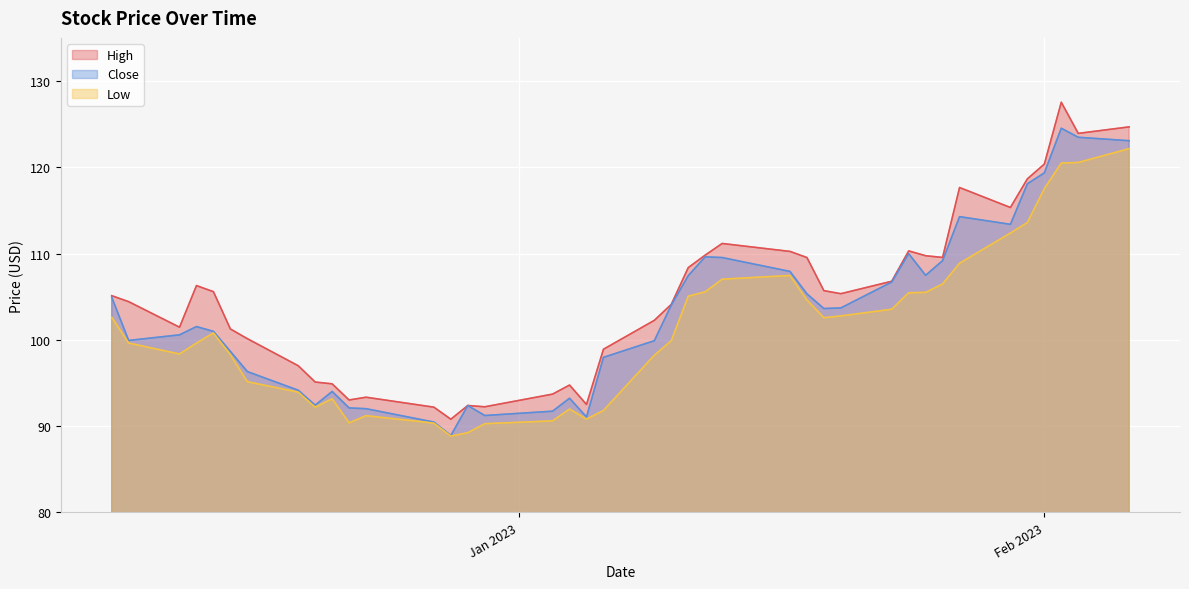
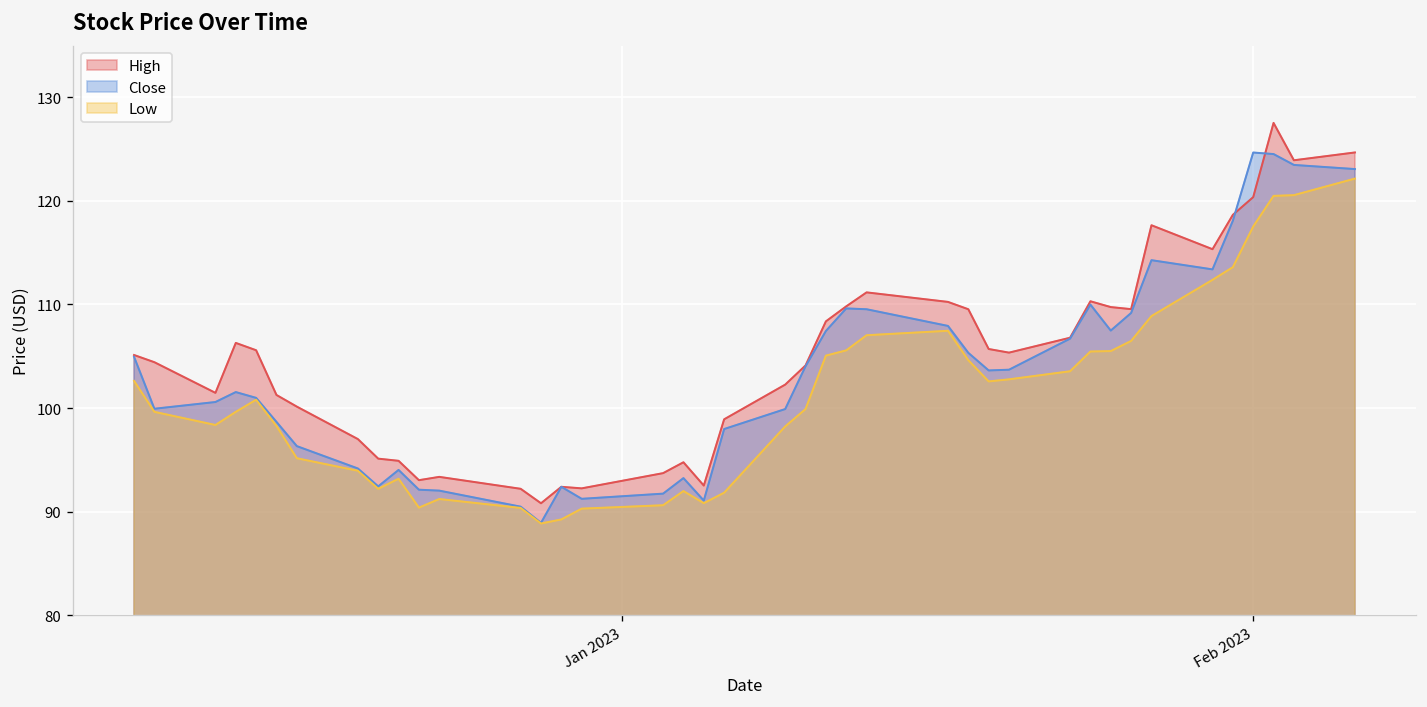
Close, Feb 2023: 119 -> 125
